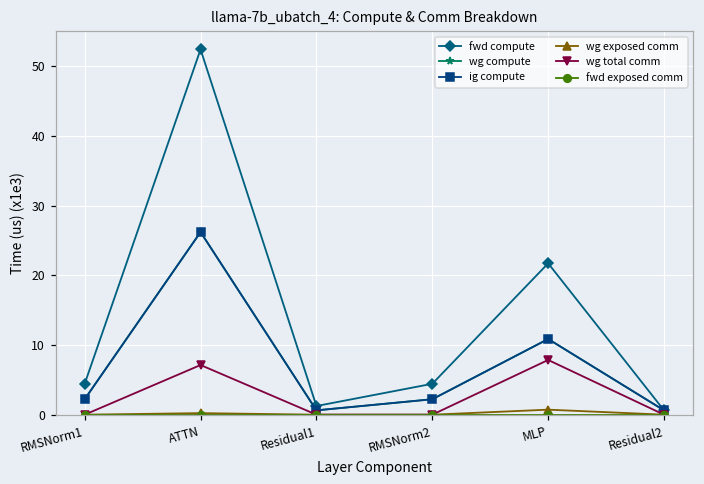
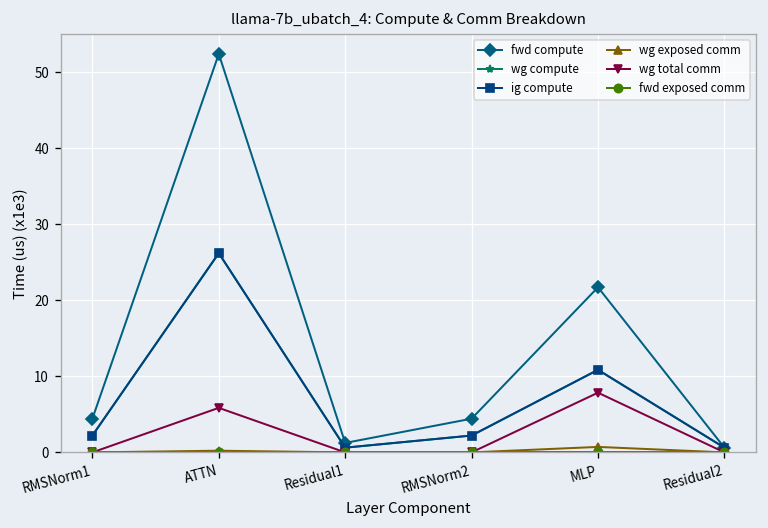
wg total comm, ATTN: 7 -> 6
